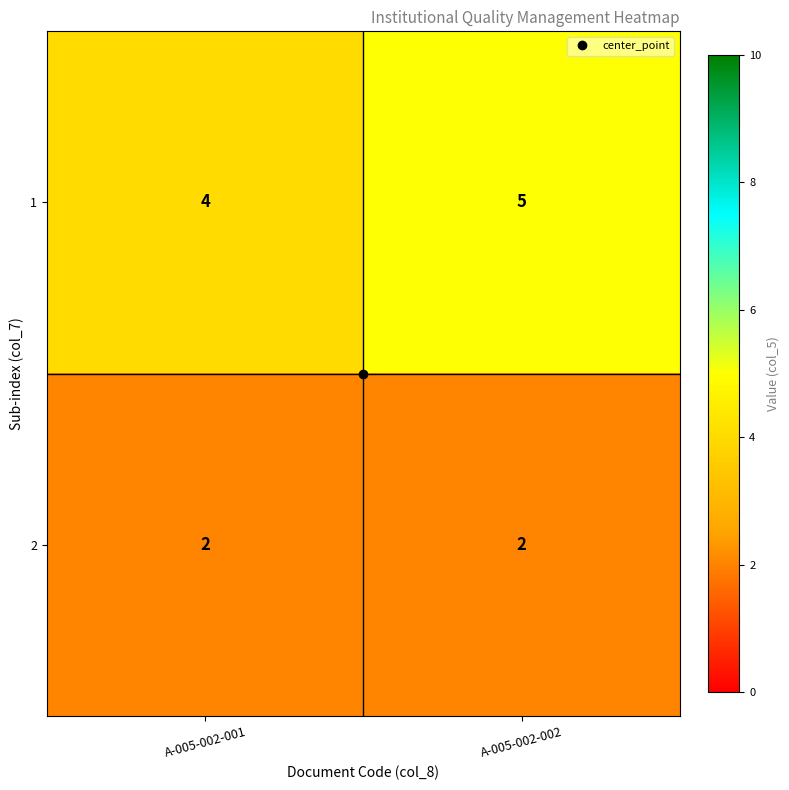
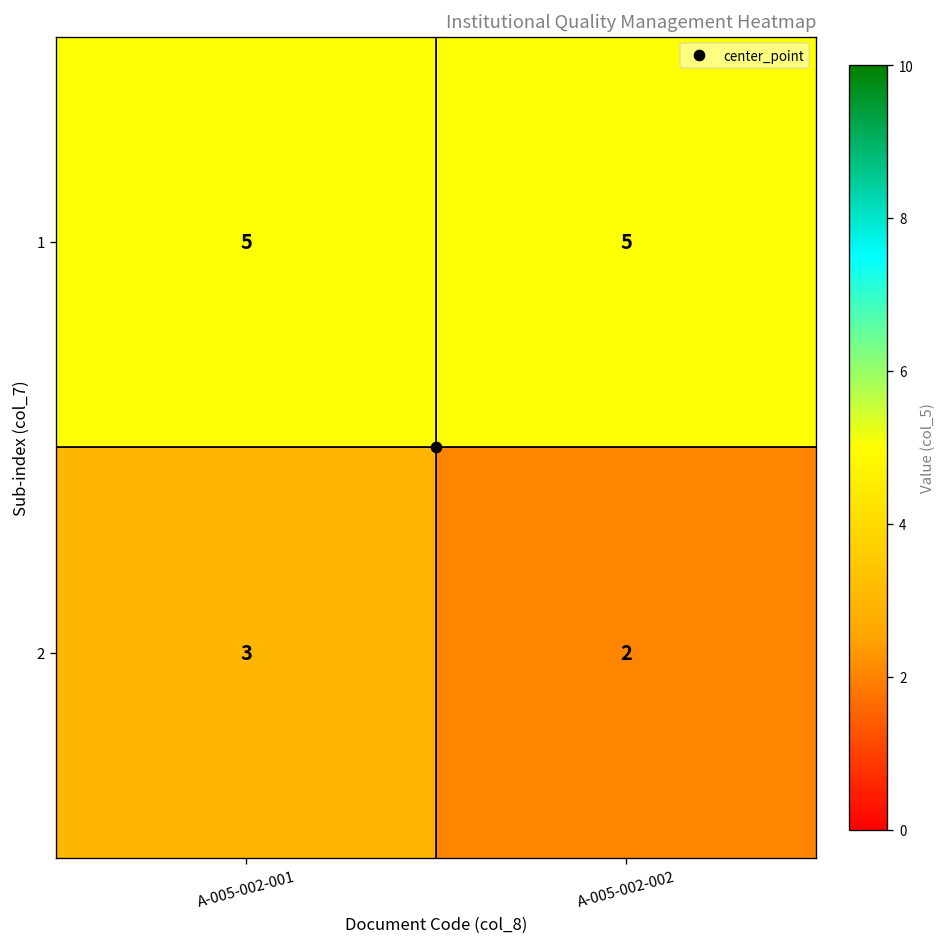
1, A-005-002-001: 4 -> 5
2, A-005-002-001: 2 -> 3
